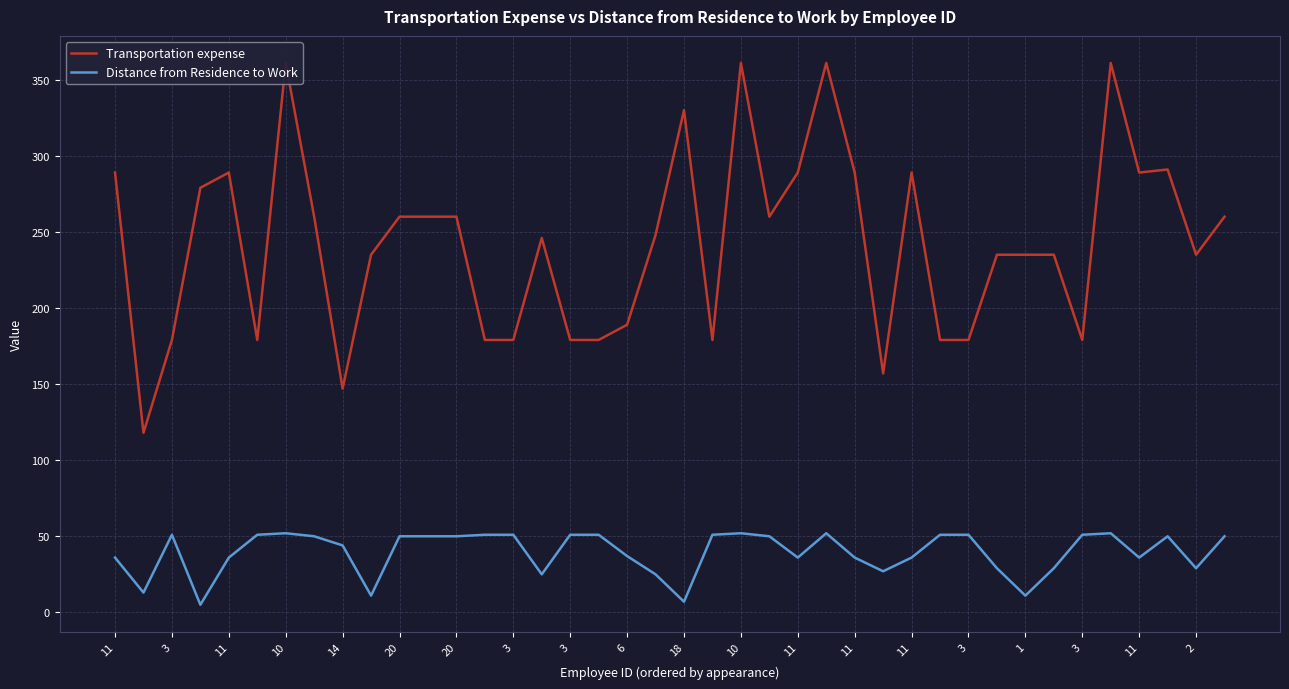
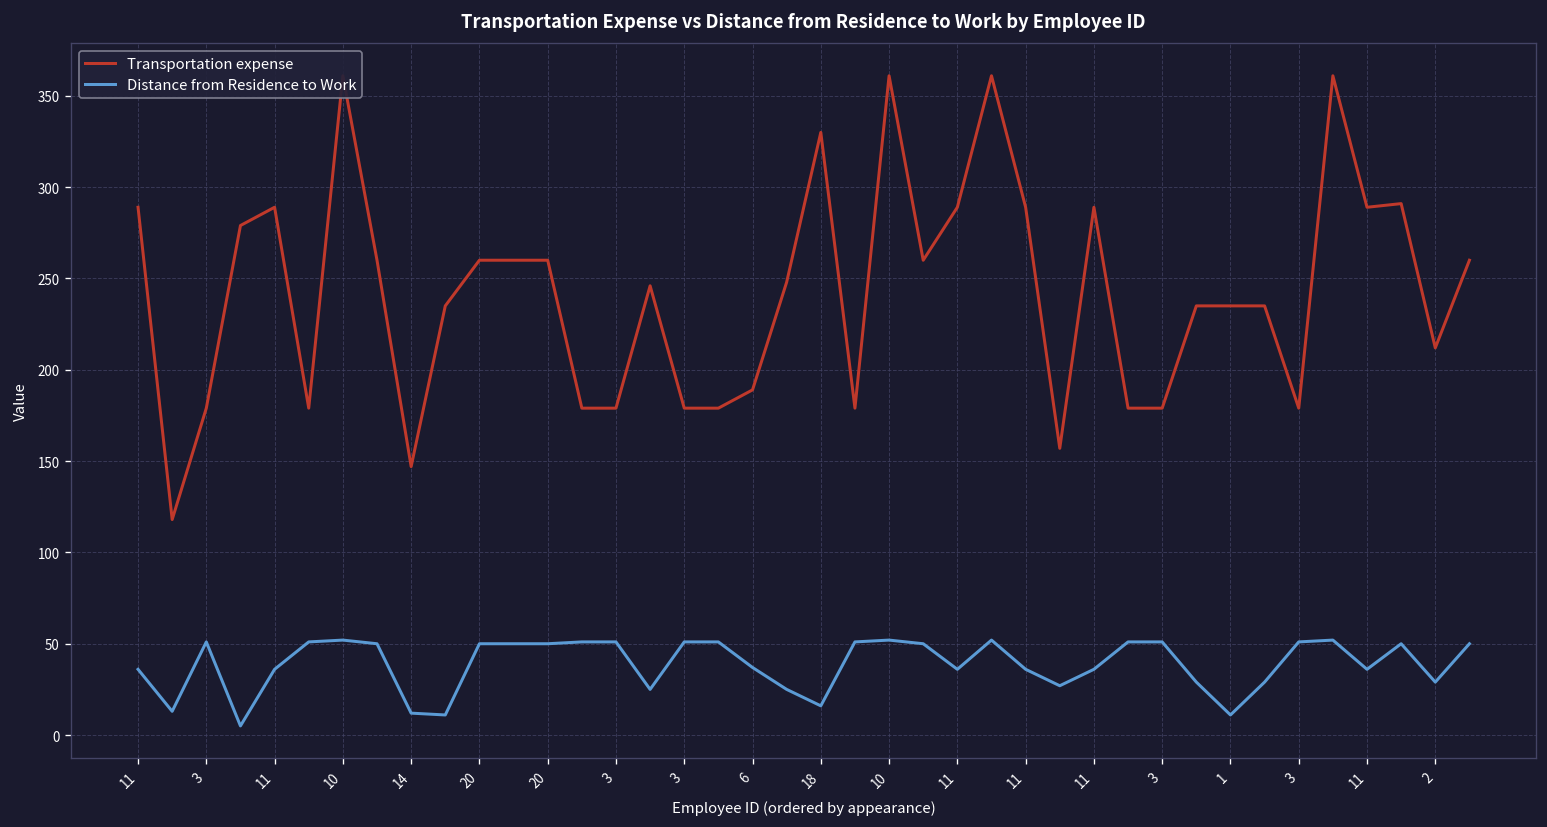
Distance from Residence to Work, 14: 44 -> 12
Distance from Residence to Work, 18: 7 -> 16
Transportation expense, 2: 235 -> 212
